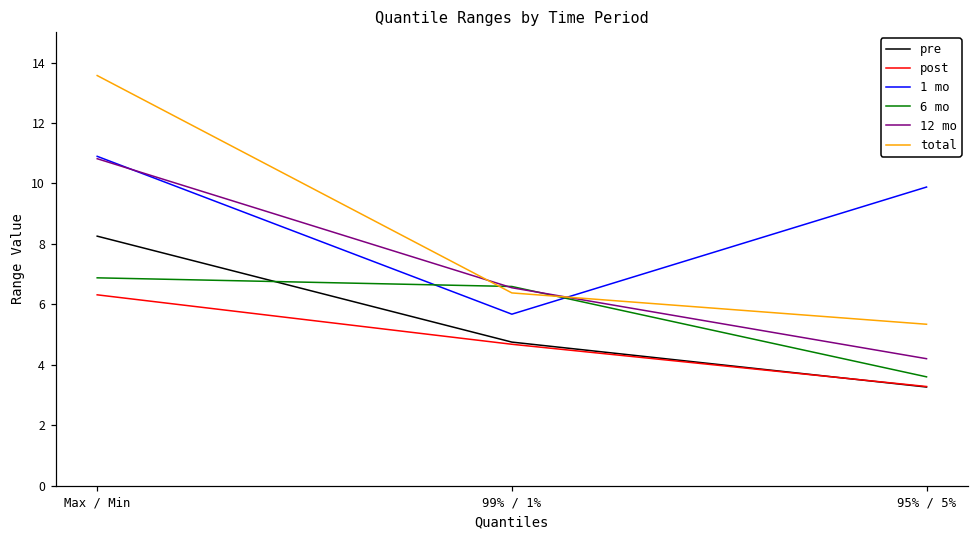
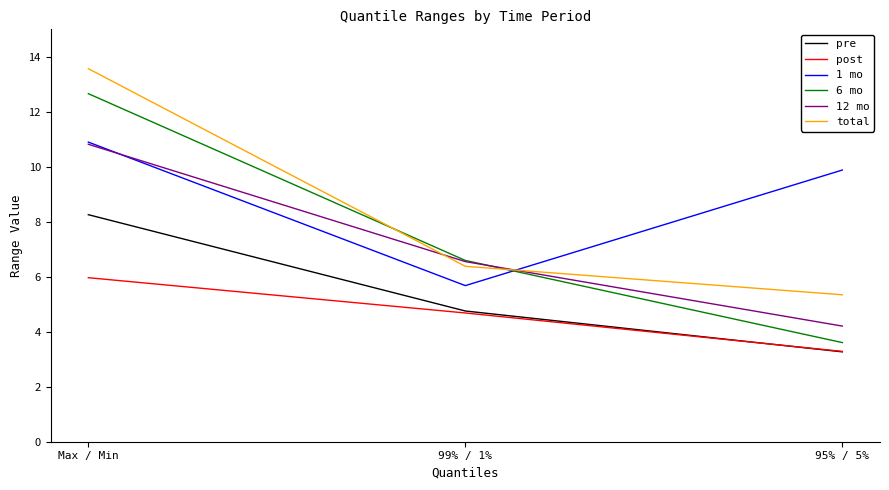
post, Max / Min: 6.3 -> 6.0
6 mo, Max / Min: 6.9 -> 12.7
